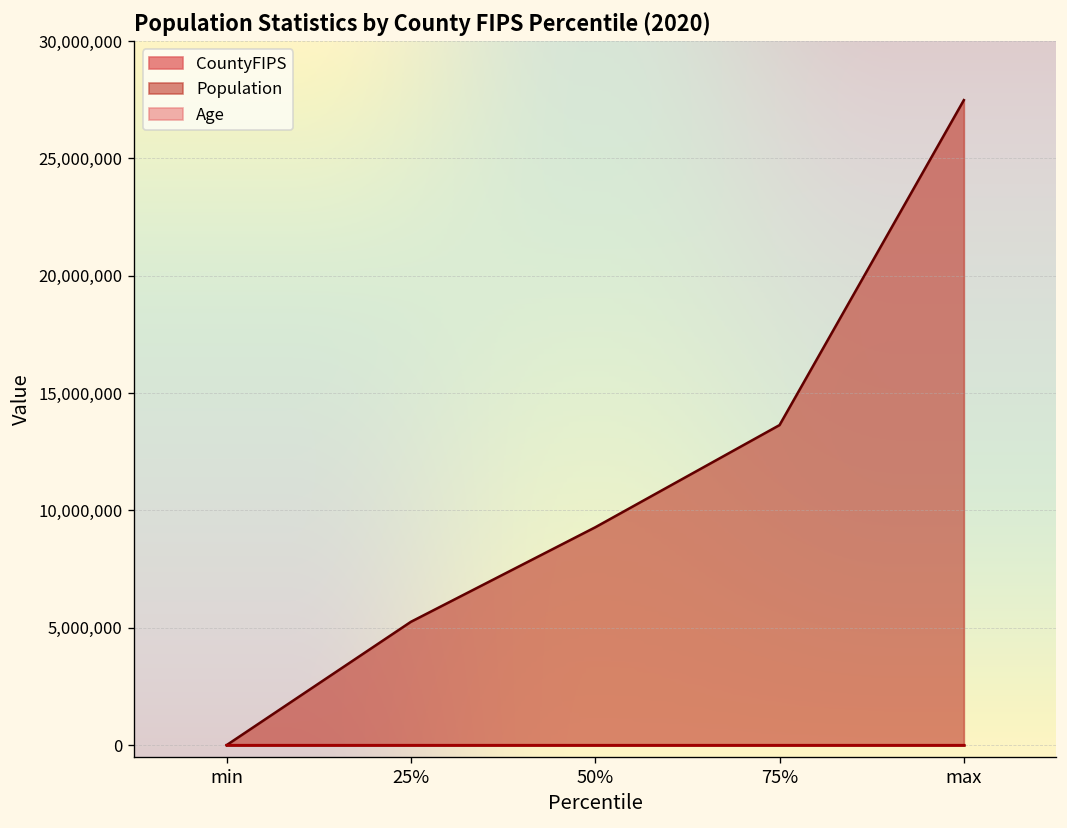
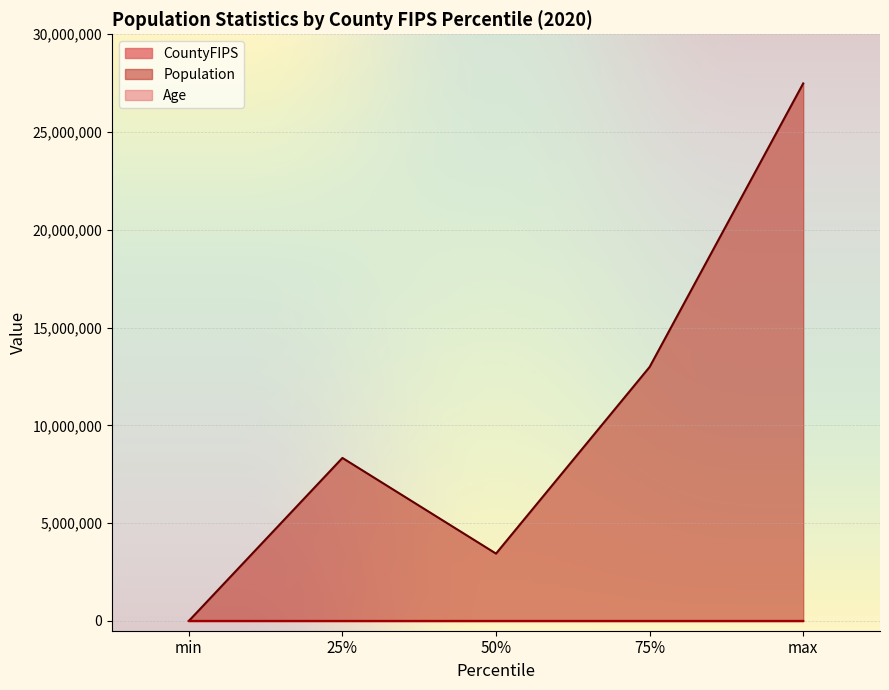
Population, 25%: 5,300,000 -> 8,300,000
Population, 50%: 9,300,000 -> 3,400,000
Population, 75%: 13,600,000 -> 13,000,000
